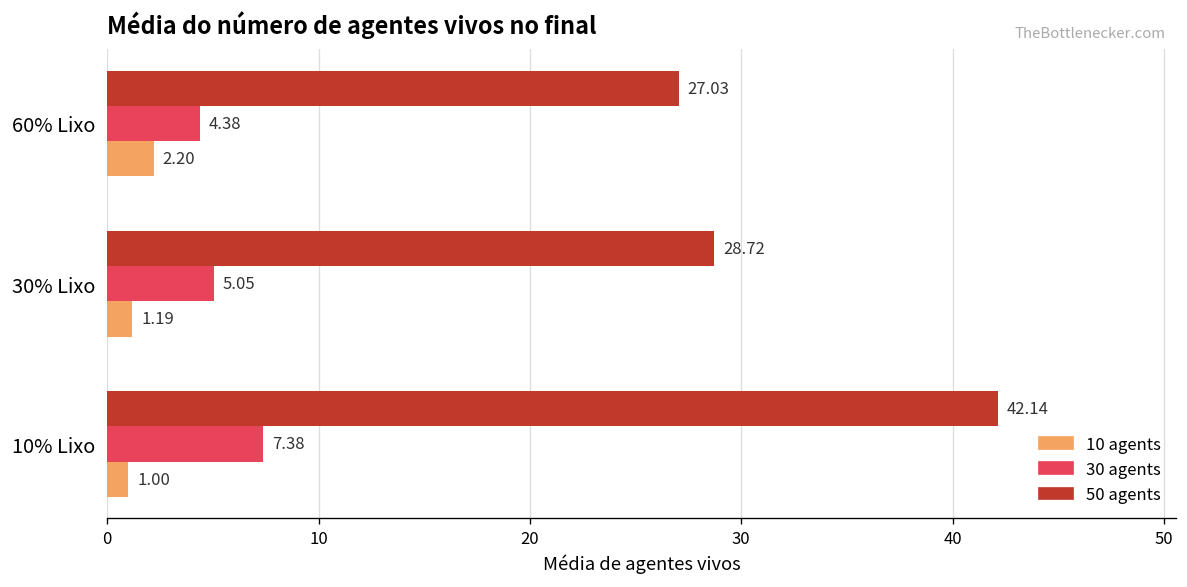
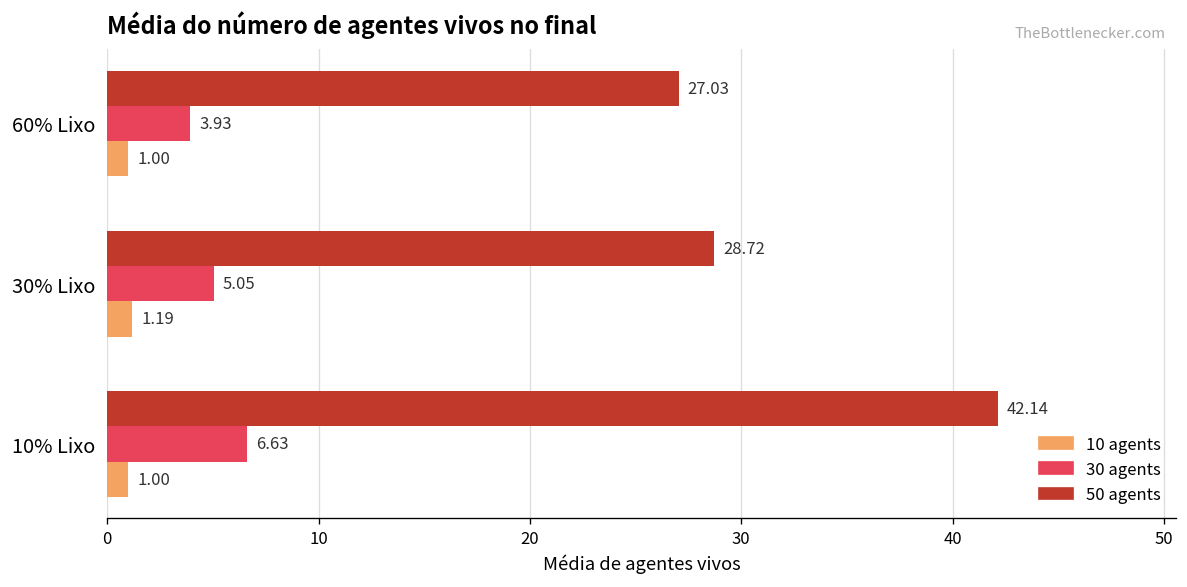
30 agents, 60% Lixo: 4.38 -> 3.93
10 agents, 60% Lixo: 2.20 -> 1.00
30 agents, 10% Lixo: 7.38 -> 6.63
